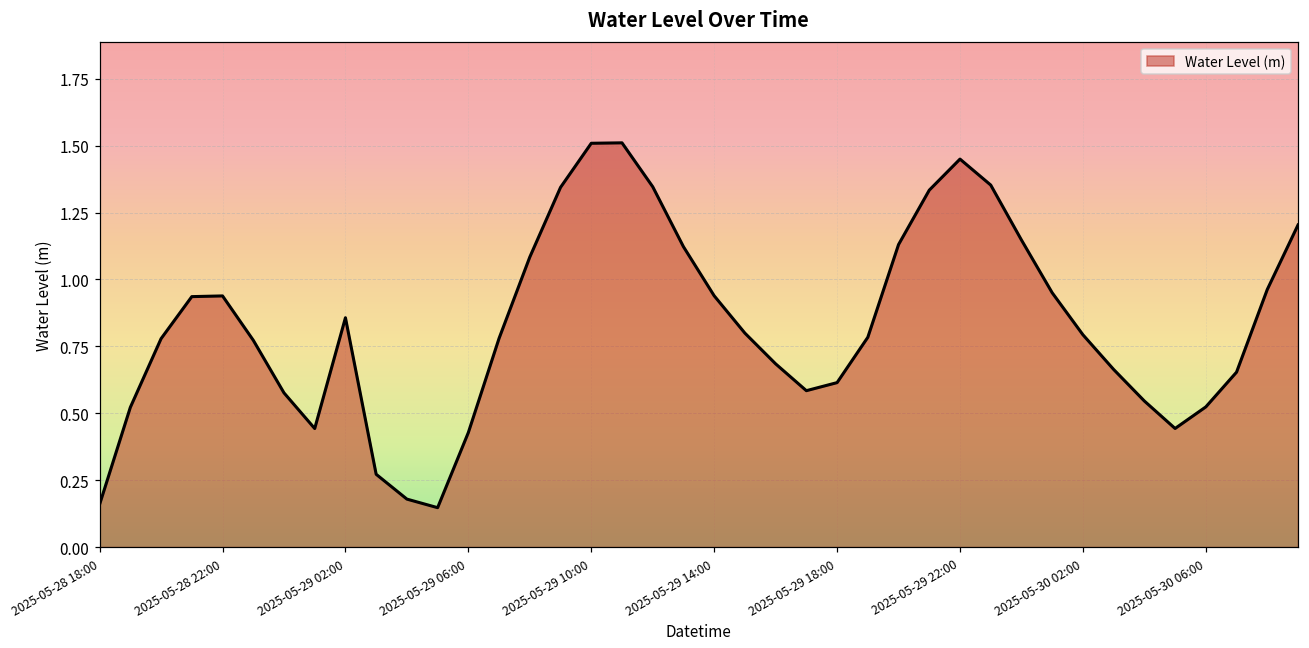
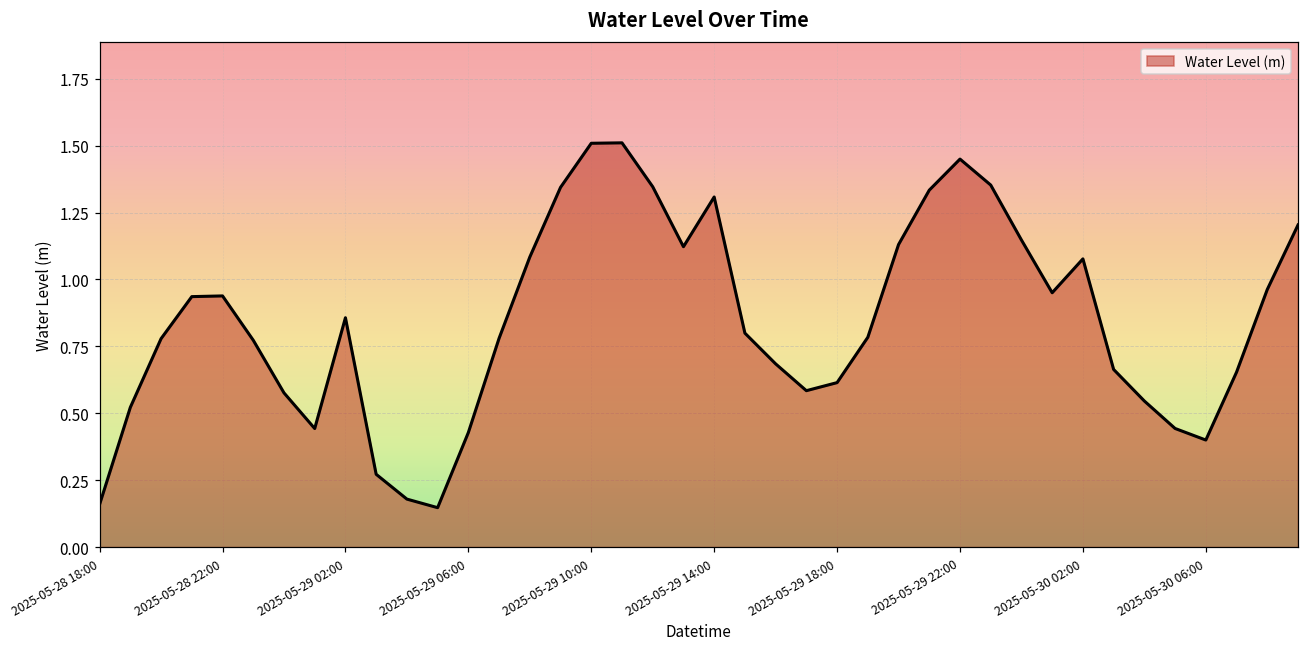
2025-05-29 14:00: 0.94 -> 1.31
2025-05-30 02:00: 0.79 -> 1.08
2025-05-30 06:00: 0.52 -> 0.40
